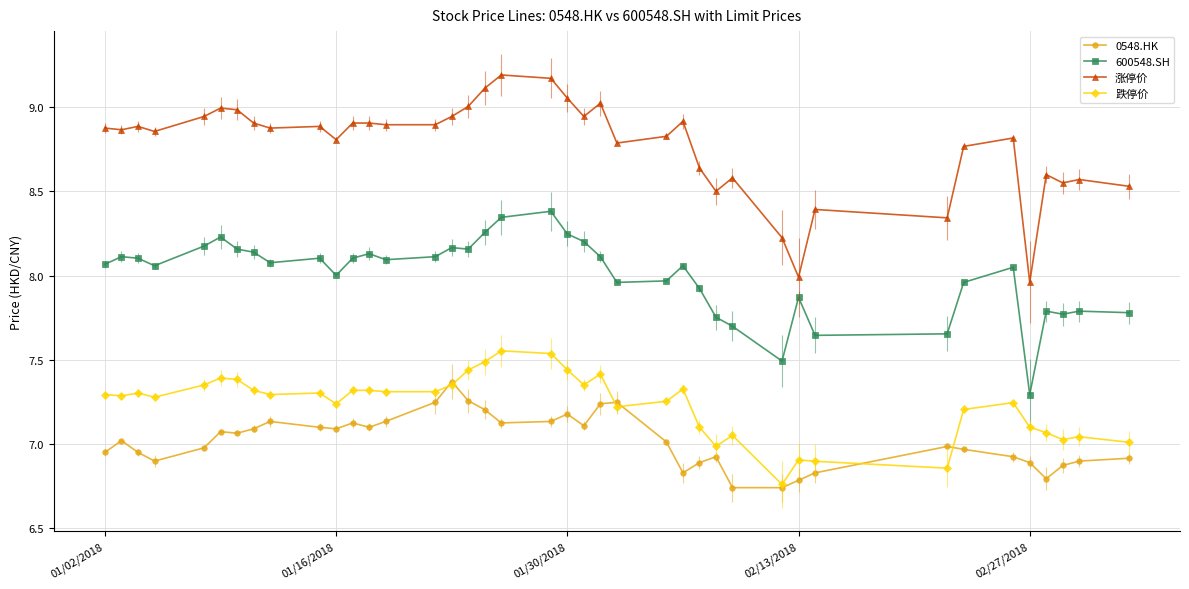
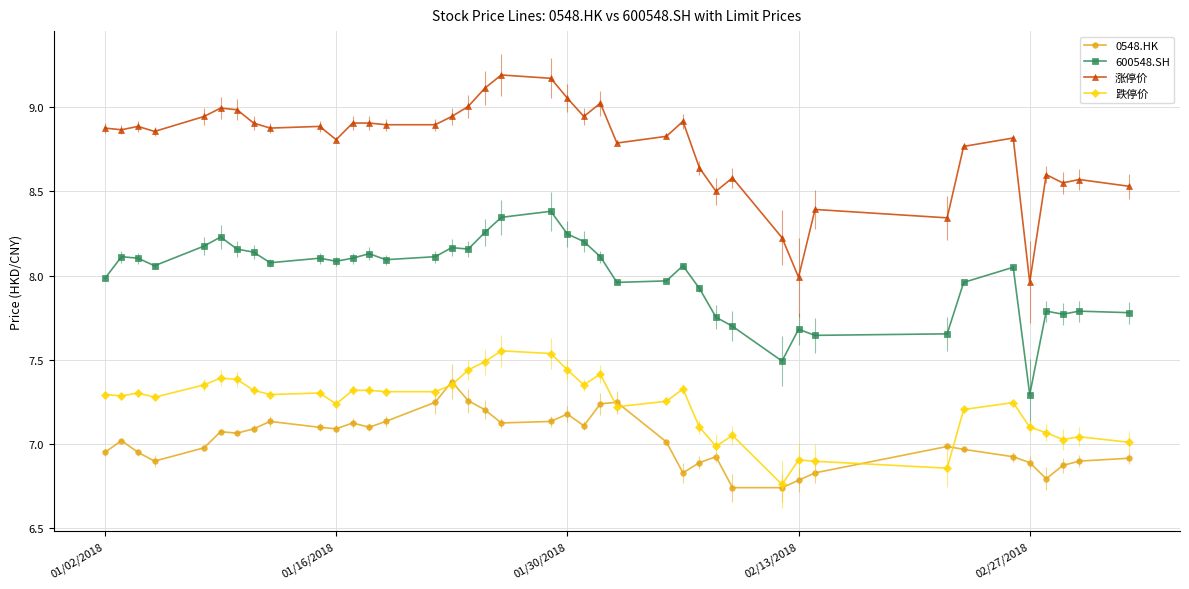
600548.SH, 01/02/2018: 8.07 -> 7.98
600548.SH, 01/16/2018: 8.00 -> 8.09
600548.SH, 02/13/2018: 7.87 -> 7.68
